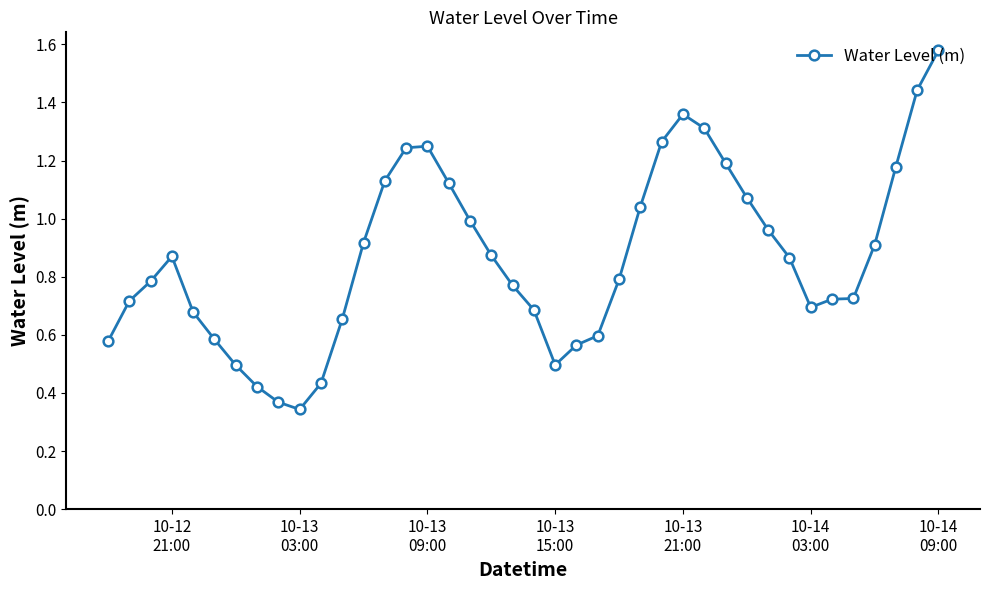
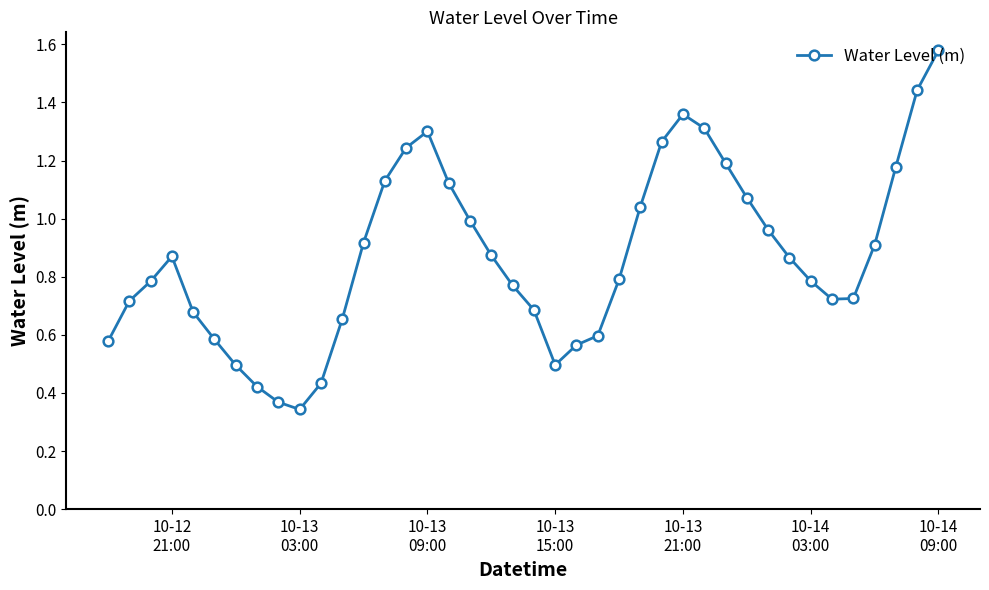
10-13 09:00: 1.25 -> 1.30
10-14 03:00: 0.69 -> 0.79
